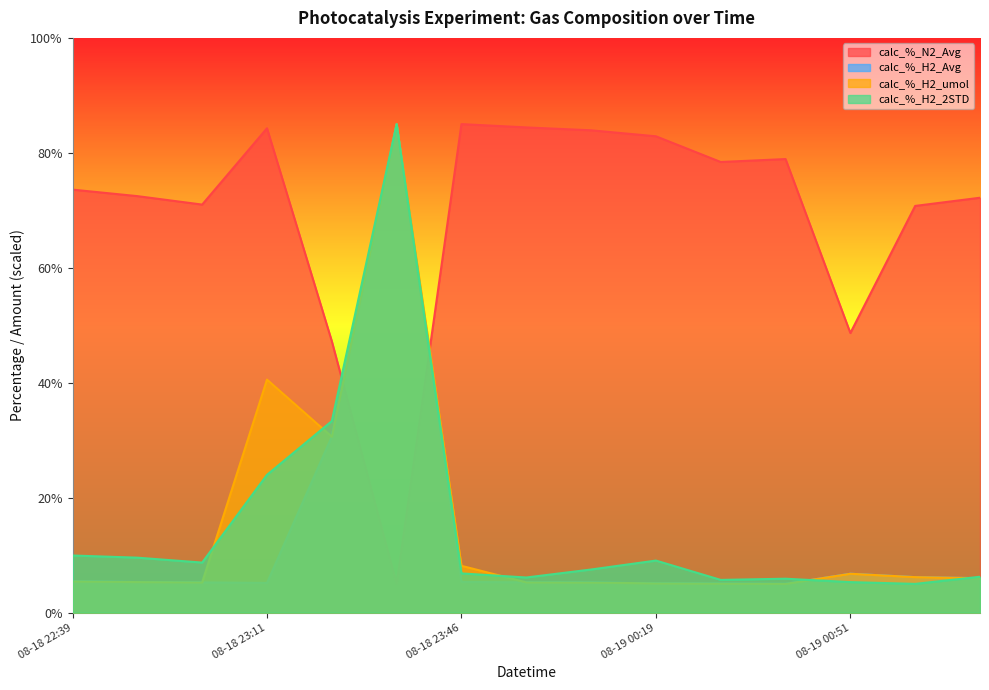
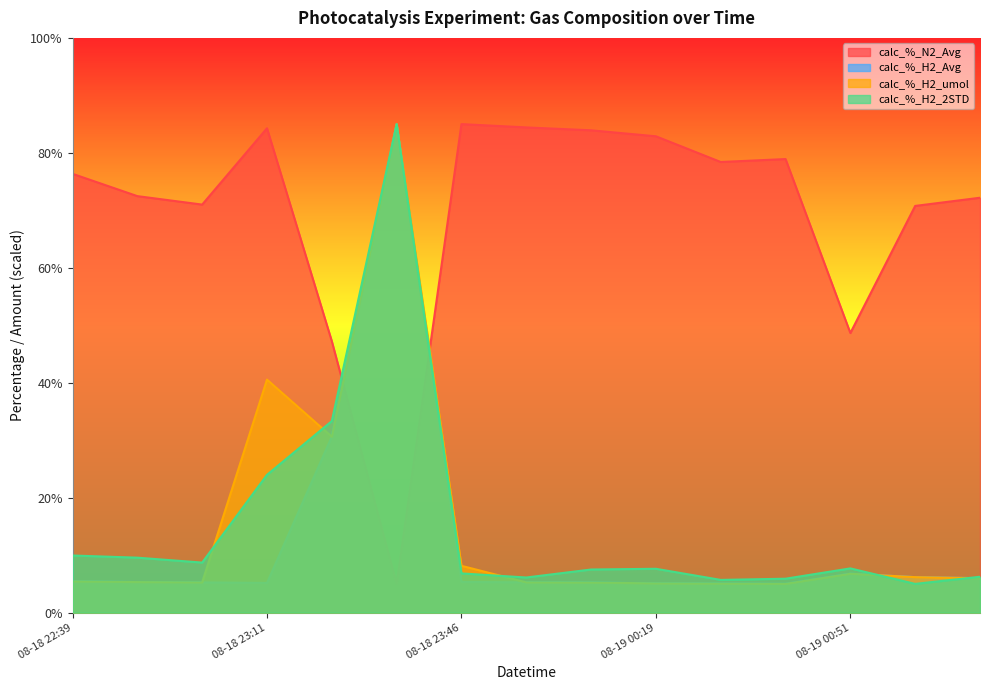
calc_%_N2_Avg, 08-18 22:39: 74% -> 76%
calc_%_H2_2STD, 08-19 00:19: 9% -> 8%
calc_%_H2_2STD, 08-19 00:51: 5% -> 8%
